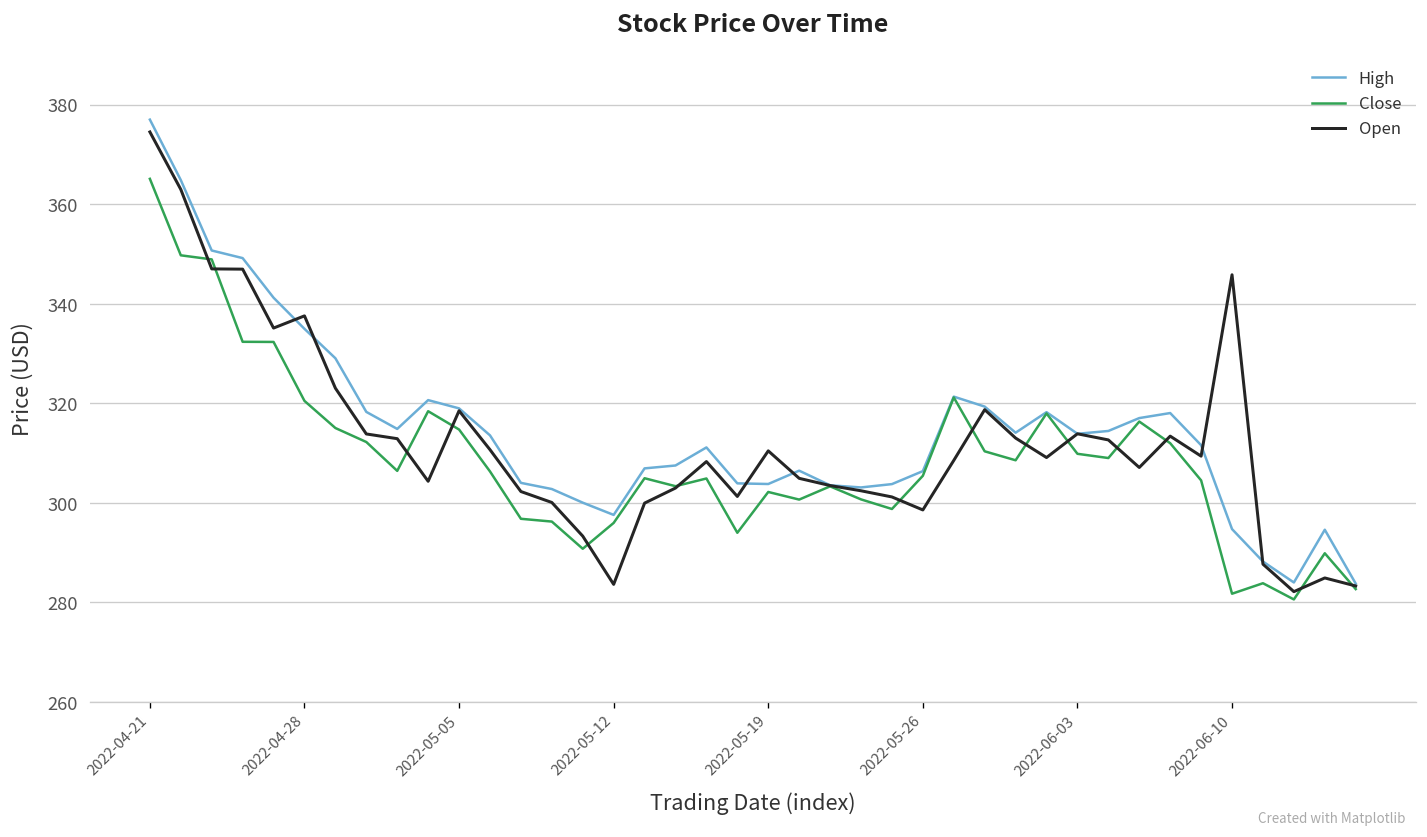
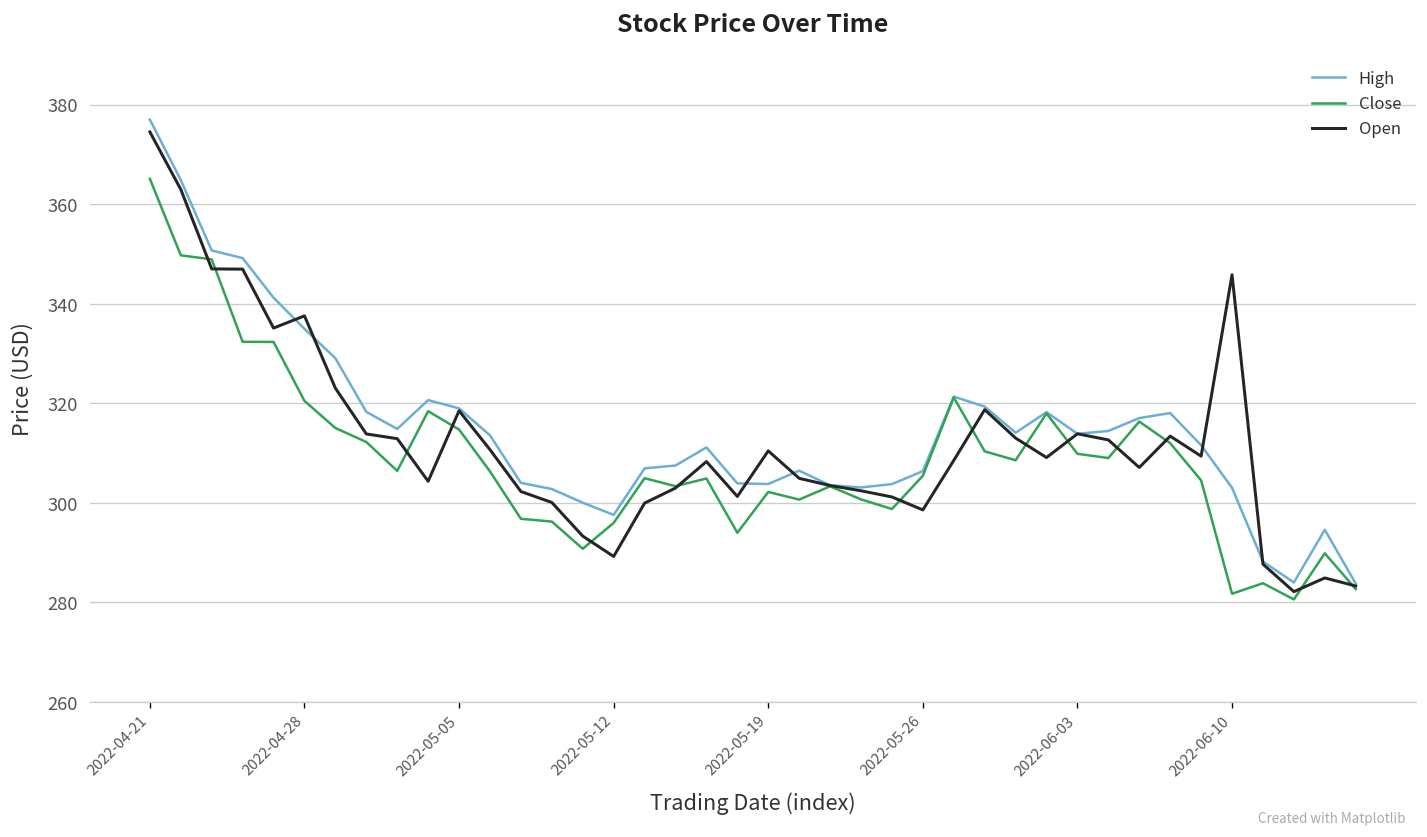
Open, 2022-05-12: 284 -> 289
High, 2022-06-10: 295 -> 303
